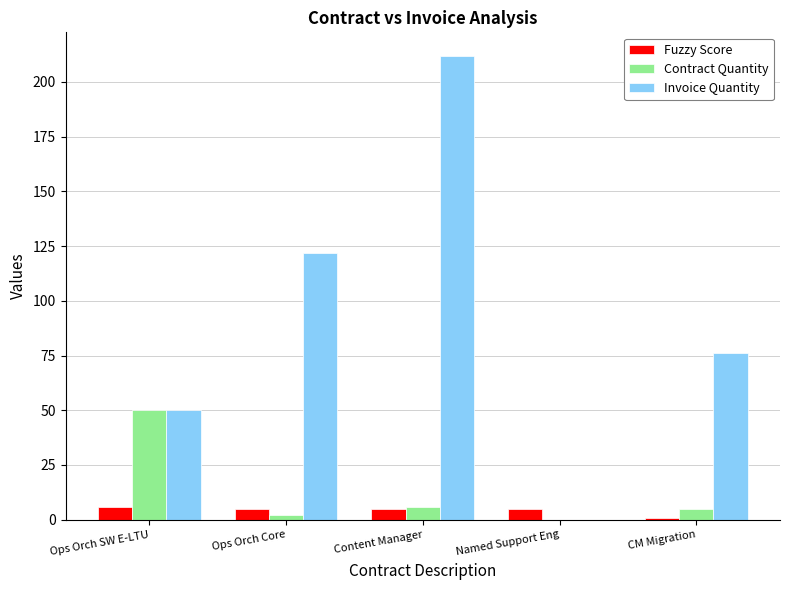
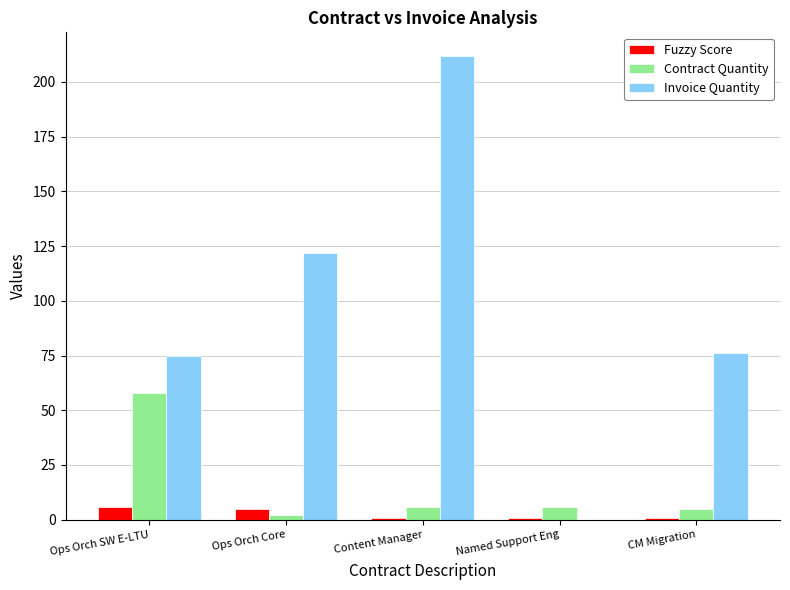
Contract Quantity, Ops Orch SW E-LTU: 50 -> 58
Invoice Quantity, Ops Orch SW E-LTU: 50 -> 75
Fuzzy Score, Content Manager: 5 -> 1
Fuzzy Score, Named Support Eng: 5 -> 1
Contract Quantity, Named Support Eng: 0 -> 6
